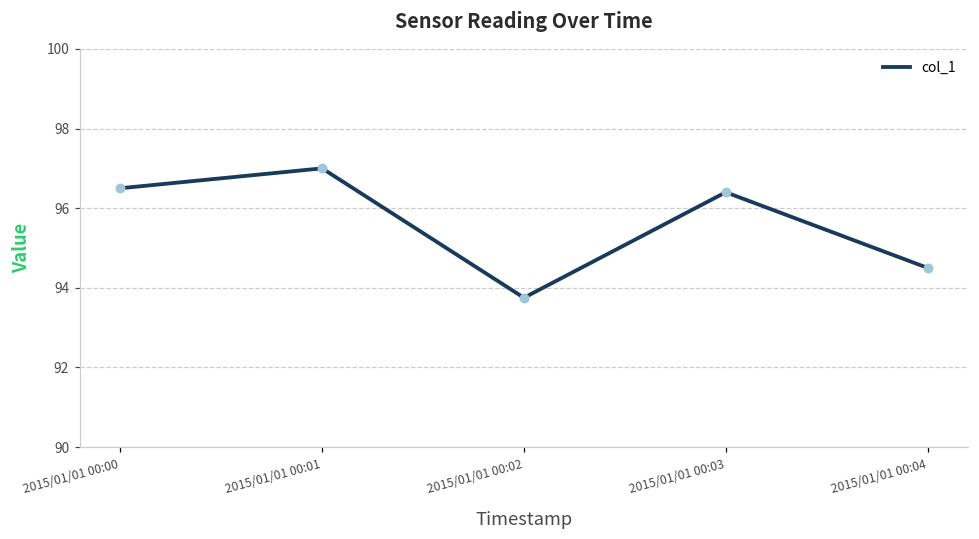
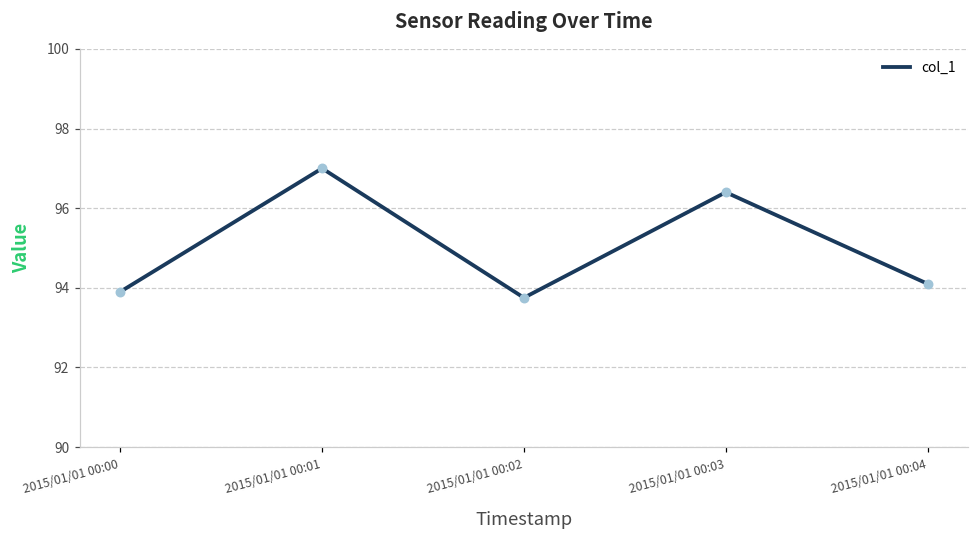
2015/01/01 00:00: 96.5 -> 93.9
2015/01/01 00:04: 94.5 -> 94.1
